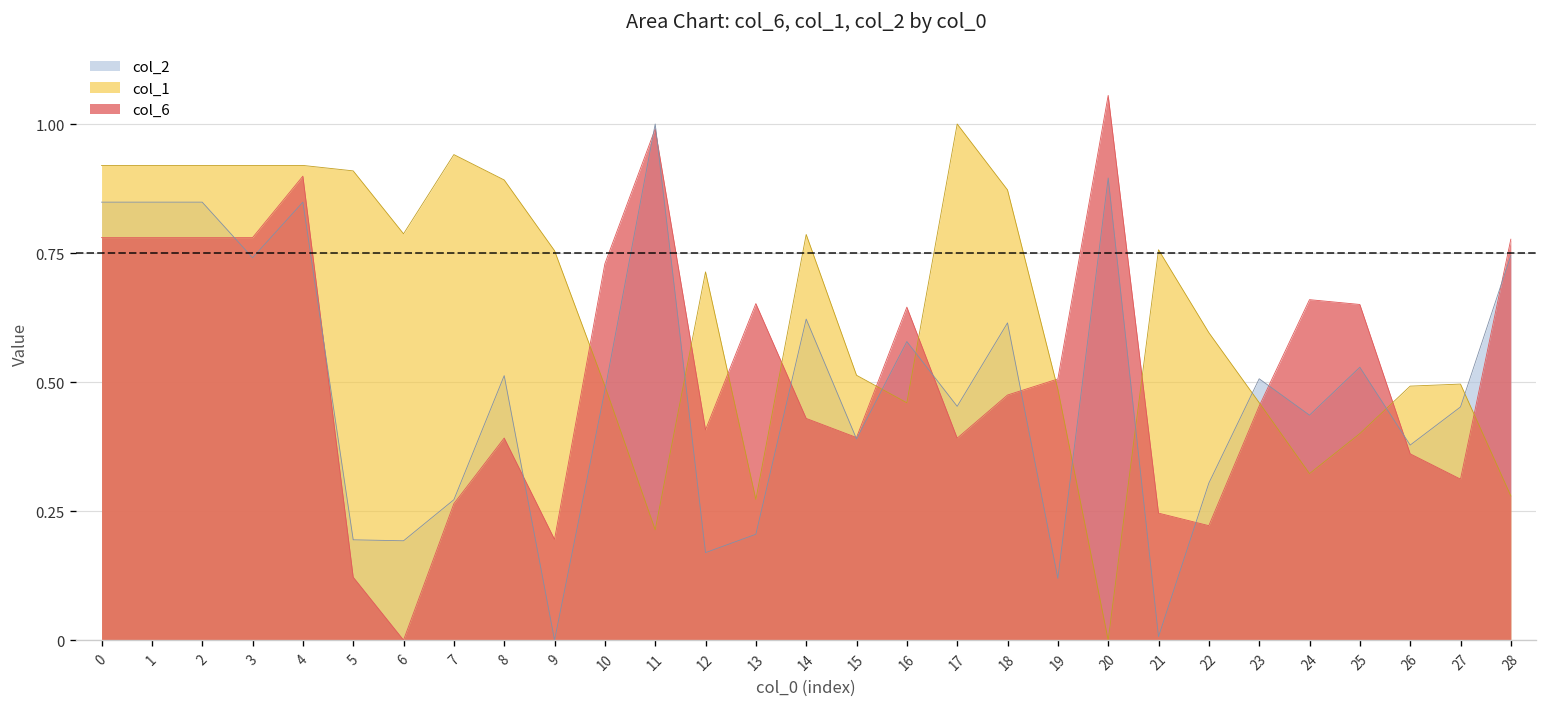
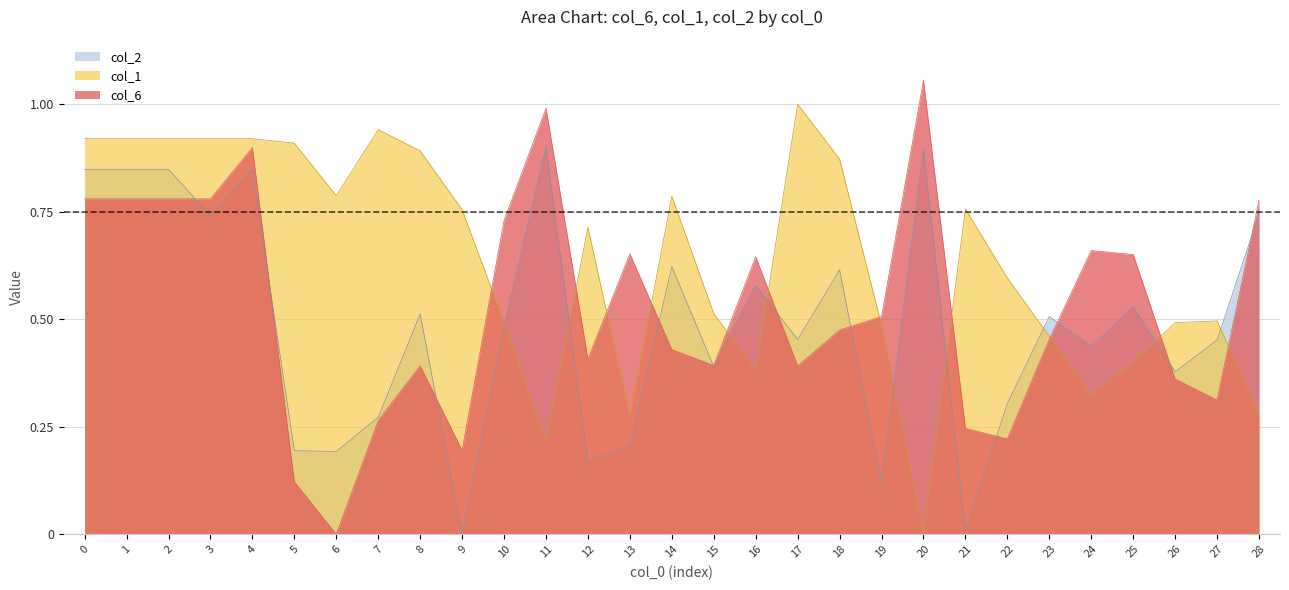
col_2, 11: 1.0 -> 0.9
col_1, 16: 0.46 -> 0.38
